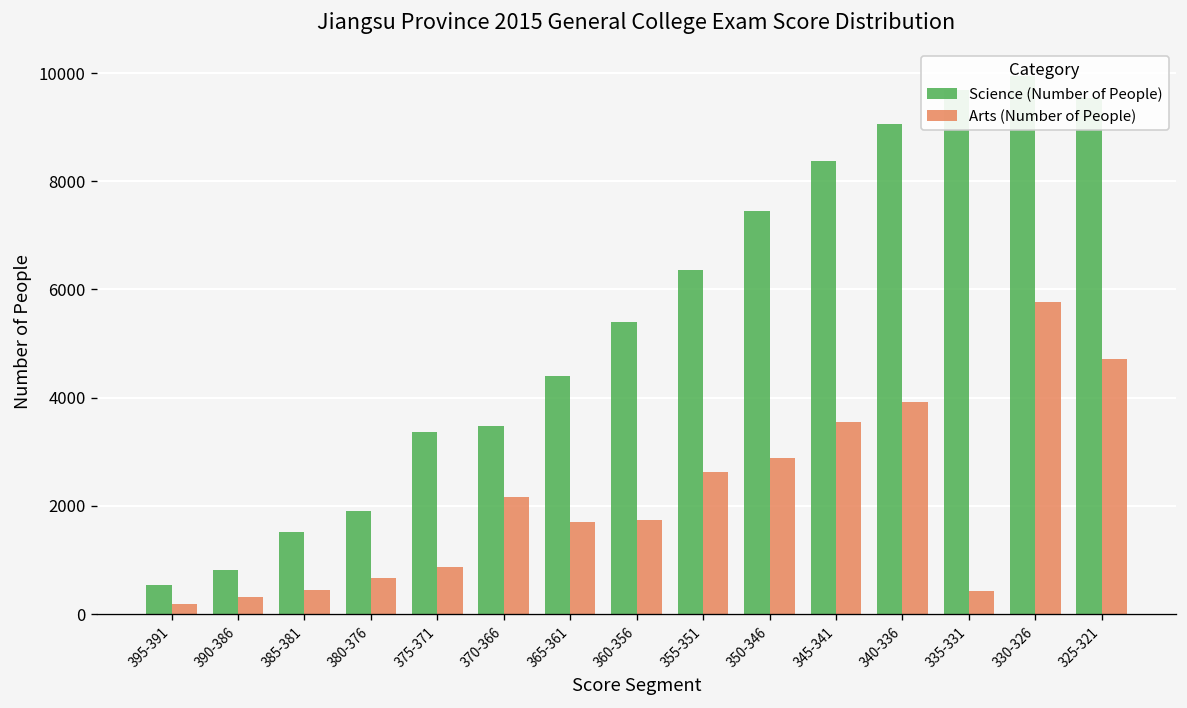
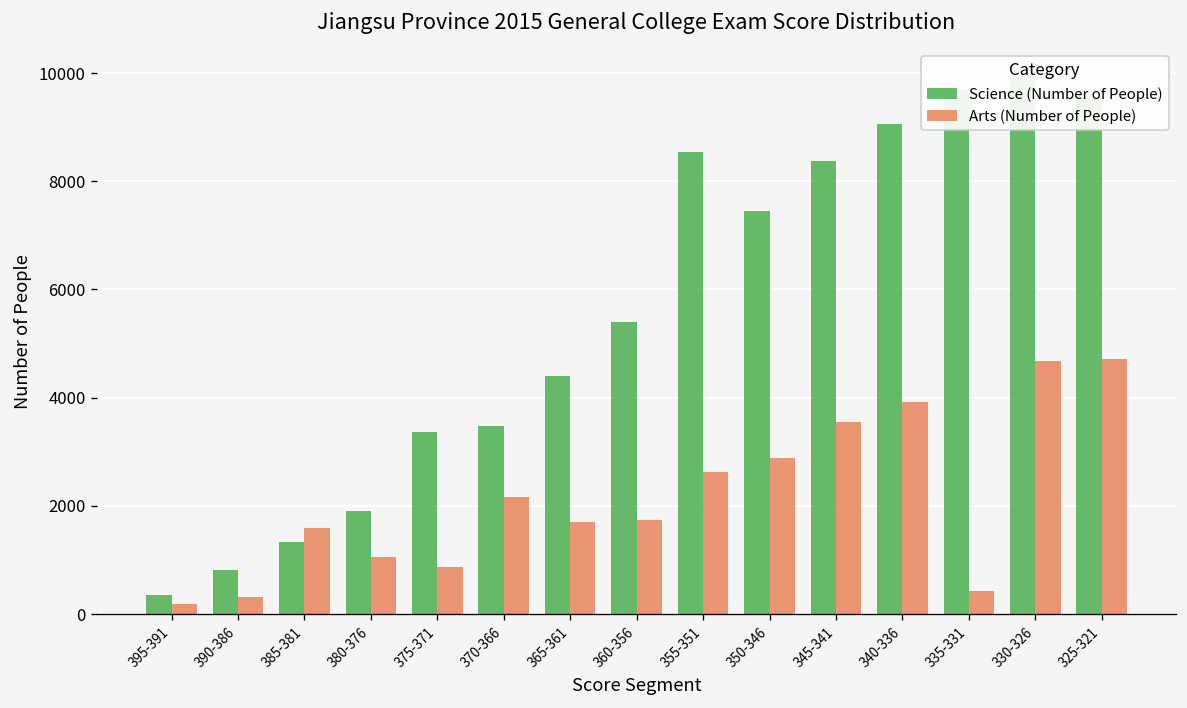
Science (Number of People), 395-391: 500 -> 400
Science (Number of People), 385-381: 1500 -> 1300
Arts (Number of People), 385-381: 500 -> 1600
Arts (Number of People), 380-376: 700 -> 1100
Science (Number of People), 355-351: 6400 -> 8500
Arts (Number of People), 330-326: 5800 -> 4700
